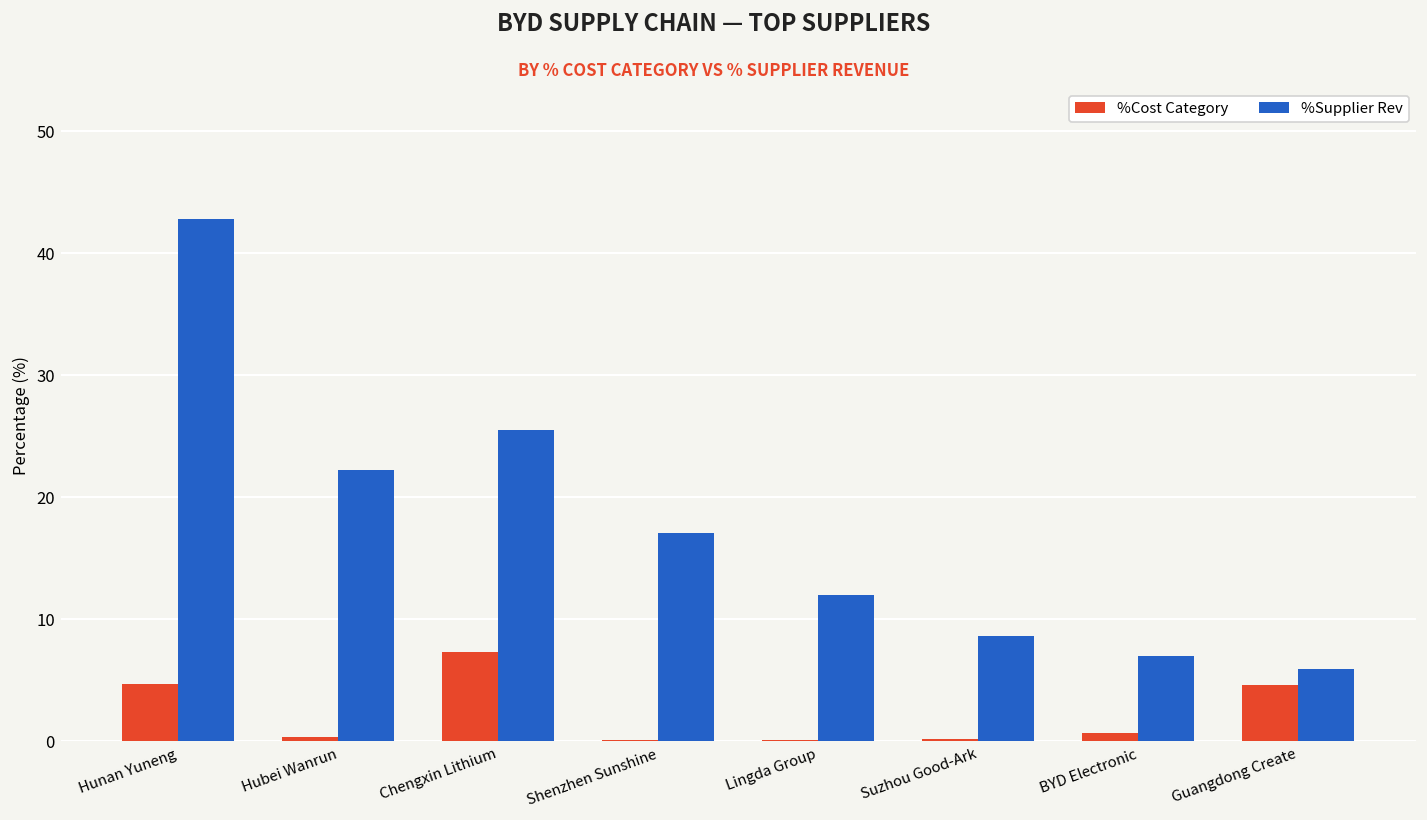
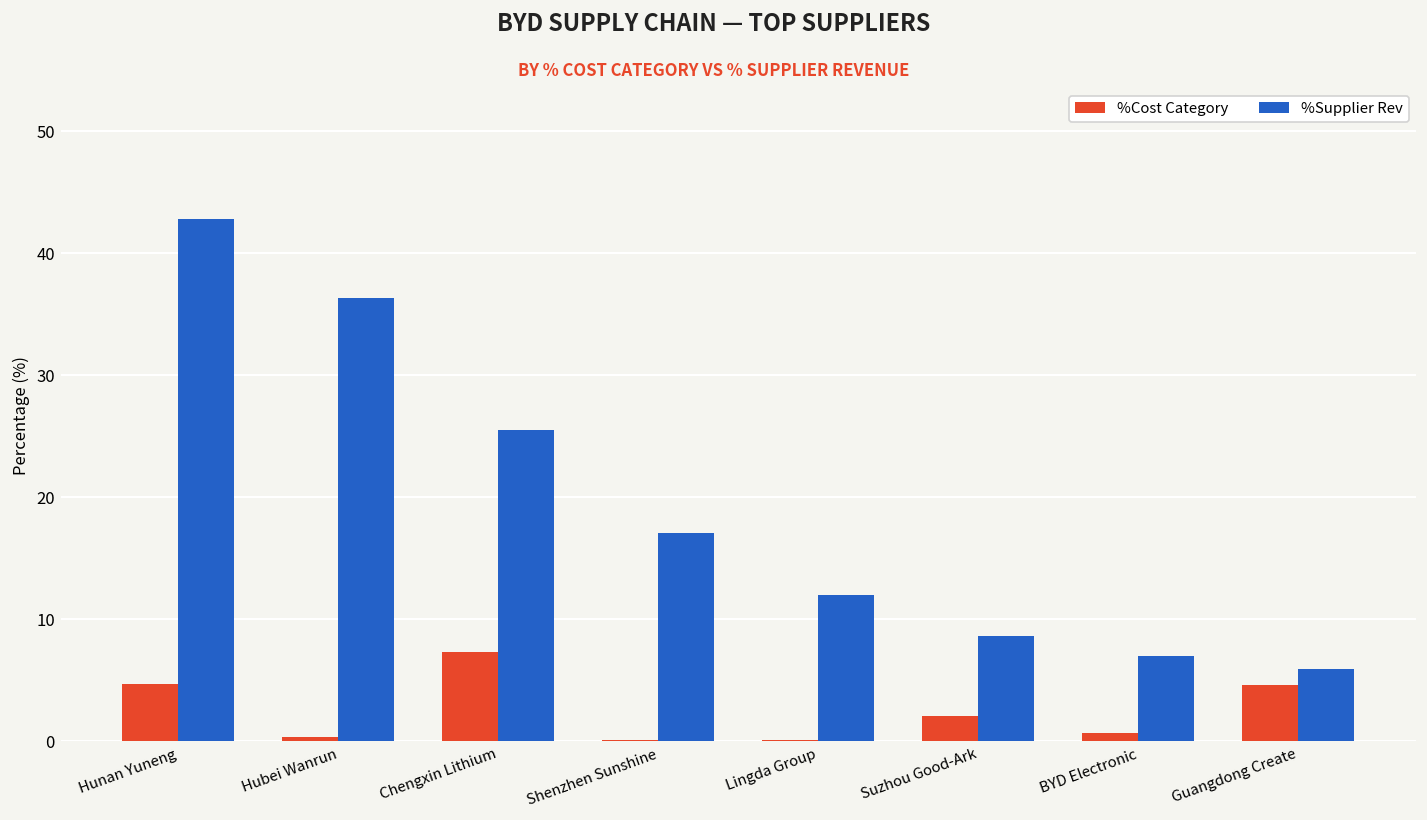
%Supplier Rev, Hubei Wanrun: 22.2 -> 36.3
%Cost Category, Suzhou Good-Ark: 0.1 -> 2.0
